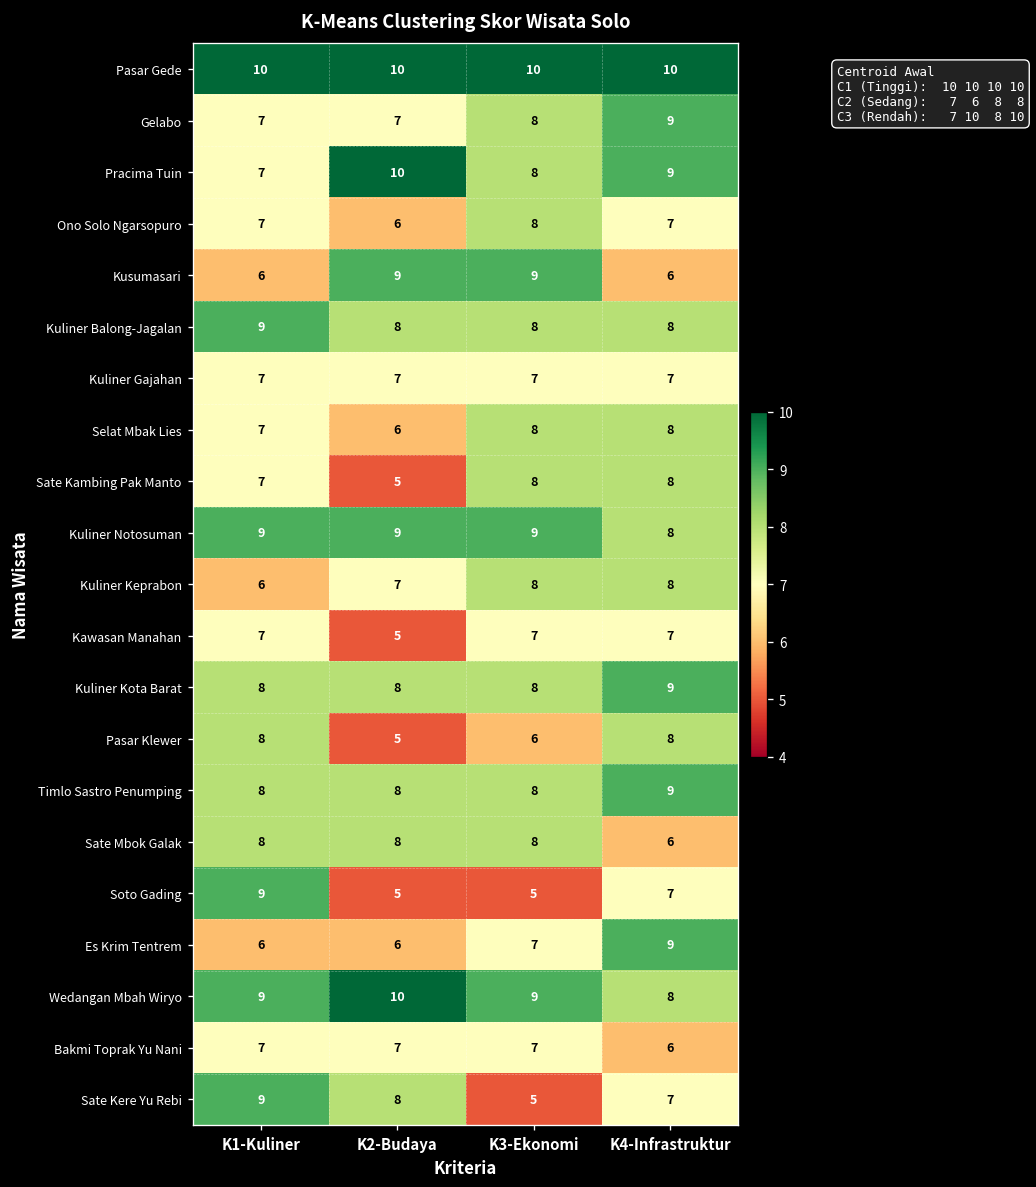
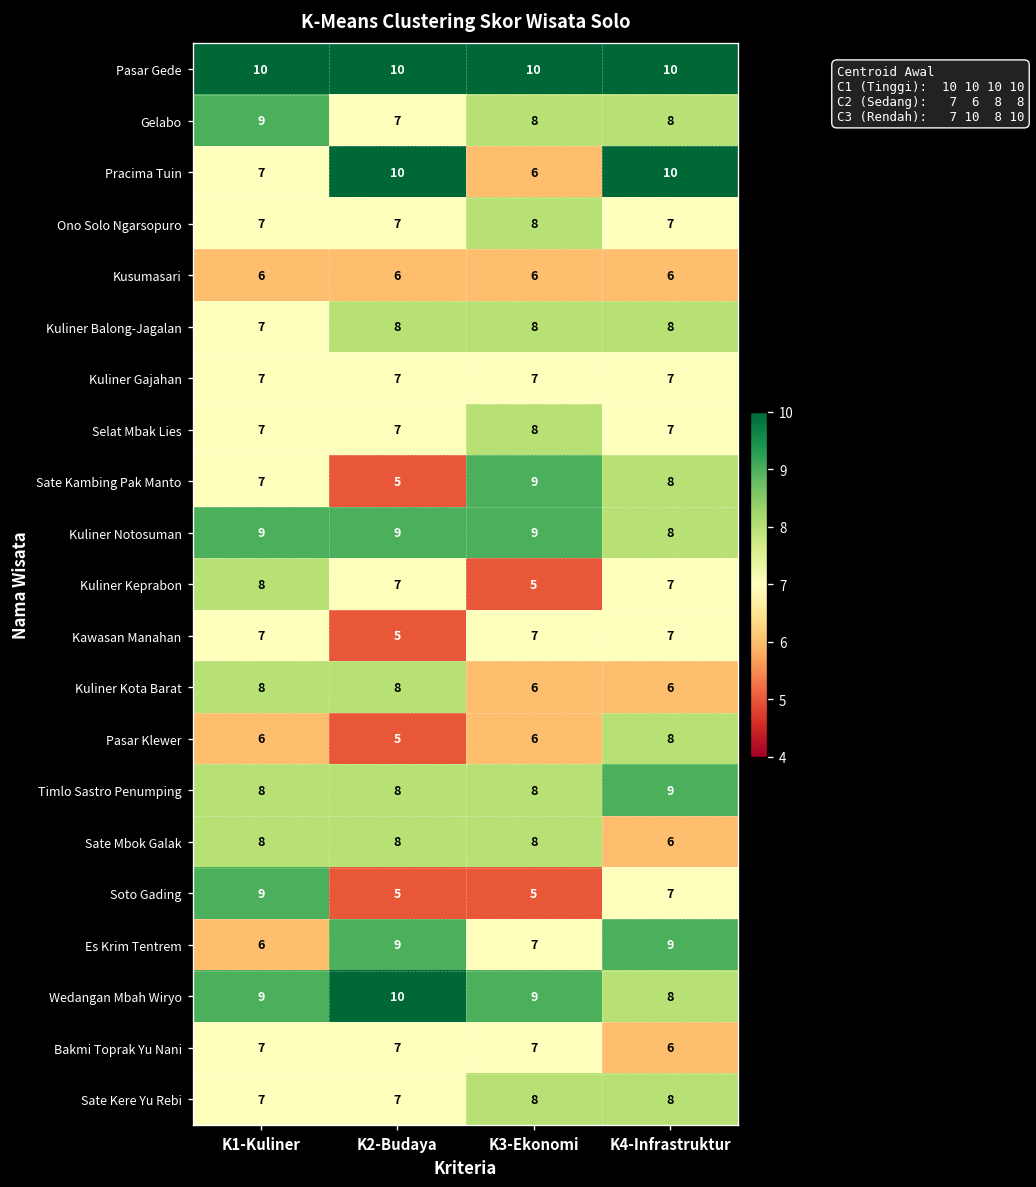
Gelabo, K1-Kuliner: 7 -> 9
Gelabo, K4-Infrastruktur: 9 -> 8
Pracima Tuin, K3-Ekonomi: 8 -> 6
Pracima Tuin, K4-Infrastruktur: 9 -> 10
Ono Solo Ngarsopuro, K2-Budaya: 6 -> 7
Kusumasari, K2-Budaya: 9 -> 6
Kusumasari, K3-Ekonomi: 9 -> 6
Kuliner Balong-Jagalan, K1-Kuliner: 9 -> 7
Selat Mbak Lies, K2-Budaya: 6 -> 7
Selat Mbak Lies, K4-Infrastruktur: 8 -> 7
Sate Kambing Pak Manto, K3-Ekonomi: 8 -> 9
Kuliner Keprabon, K1-Kuliner: 6 -> 8
Kuliner Keprabon, K3-Ekonomi: 8 -> 5
Kuliner Keprabon, K4-Infrastruktur: 8 -> 7
Kuliner Kota Barat, K3-Ekonomi: 8 -> 6
Kuliner Kota Barat, K4-Infrastruktur: 9 -> 6
Pasar Klewer, K1-Kuliner: 8 -> 6
Es Krim Tentrem, K2-Budaya: 6 -> 9
Sate Kere Yu Rebi, K1-Kuliner: 9 -> 7
Sate Kere Yu Rebi, K2-Budaya: 8 -> 7
Sate Kere Yu Rebi, K3-Ekonomi: 5 -> 8
Sate Kere Yu Rebi, K4-Infrastruktur: 7 -> 8
